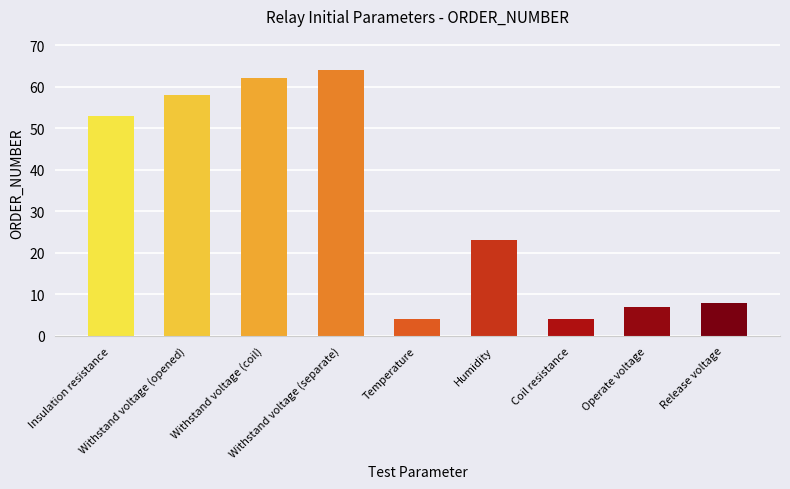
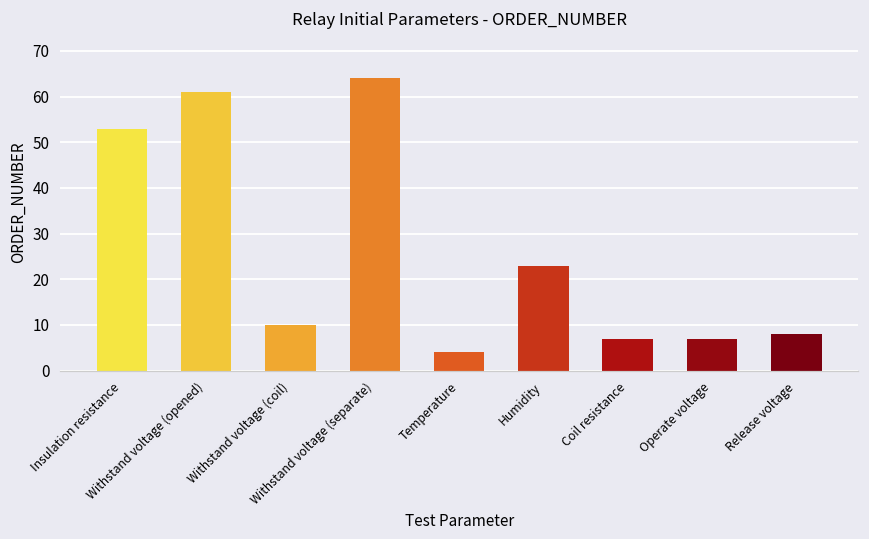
Withstand voltage (opened): 58 -> 61
Withstand voltage (coil): 62 -> 10
Coil resistance: 4 -> 7
